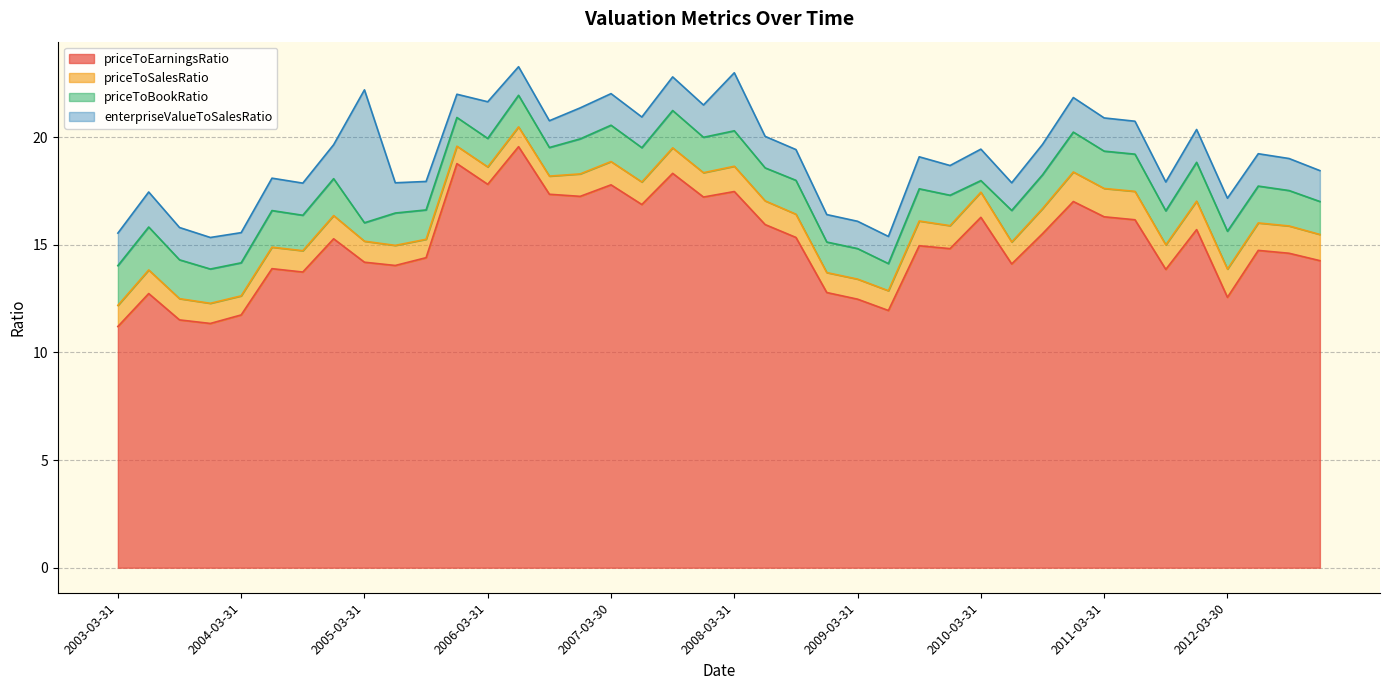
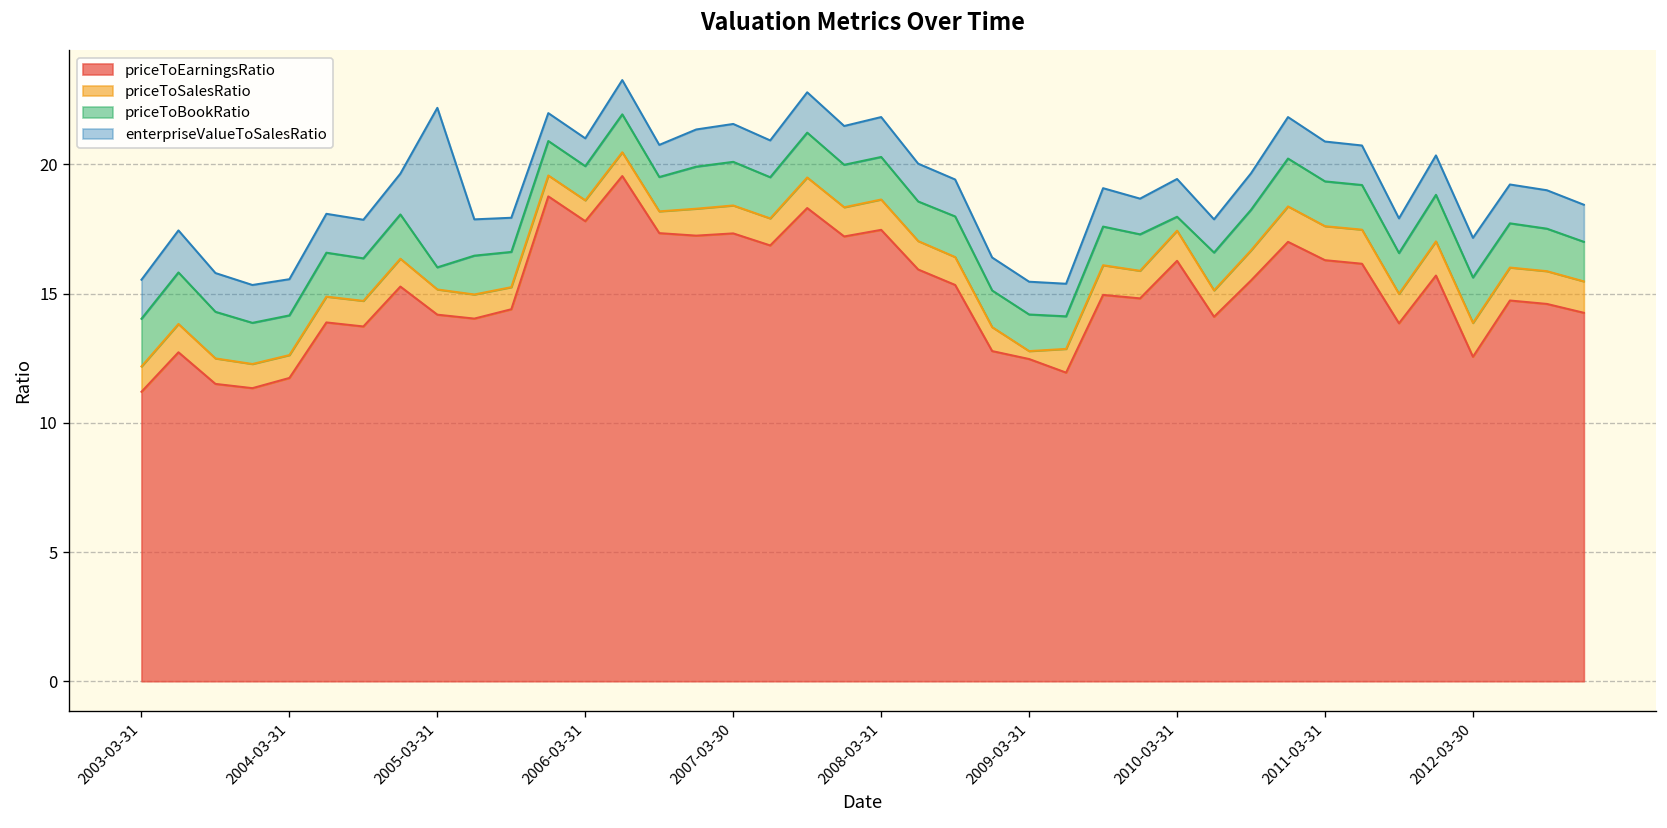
enterpriseValueToSalesRatio, 2006-03-31: 1.7 -> 1.1
priceToEarningsRatio, 2007-03-30: 17.8 -> 17.3
enterpriseValueToSalesRatio, 2008-03-31: 2.7 -> 1.5
priceToSalesRatio, 2009-03-31: 0.9 -> 0.3
